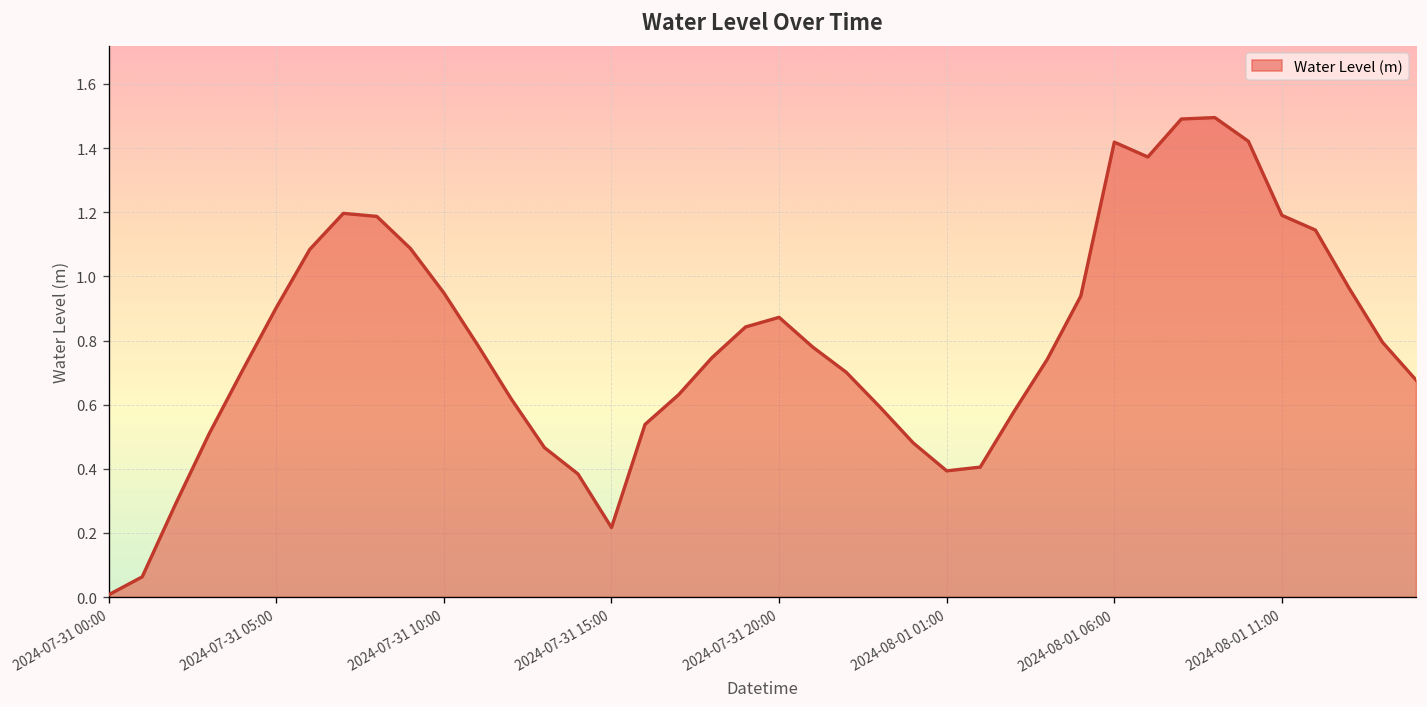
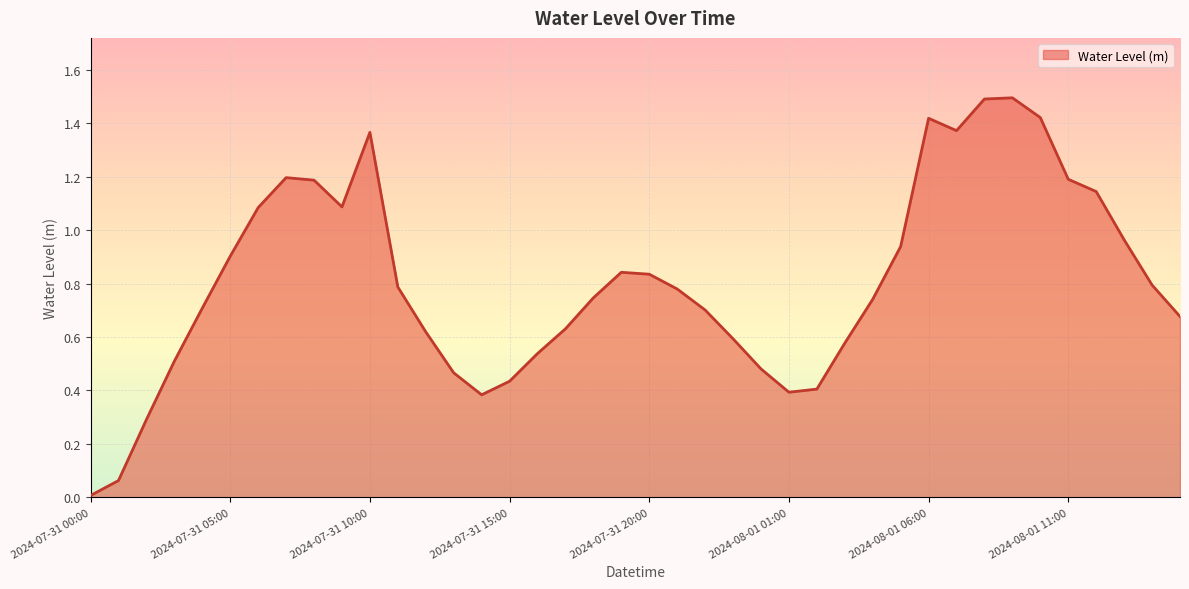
2024-07-31 10:00: 0.95 -> 1.37
2024-07-31 15:00: 0.22 -> 0.43
2024-07-31 20:00: 0.87 -> 0.84
